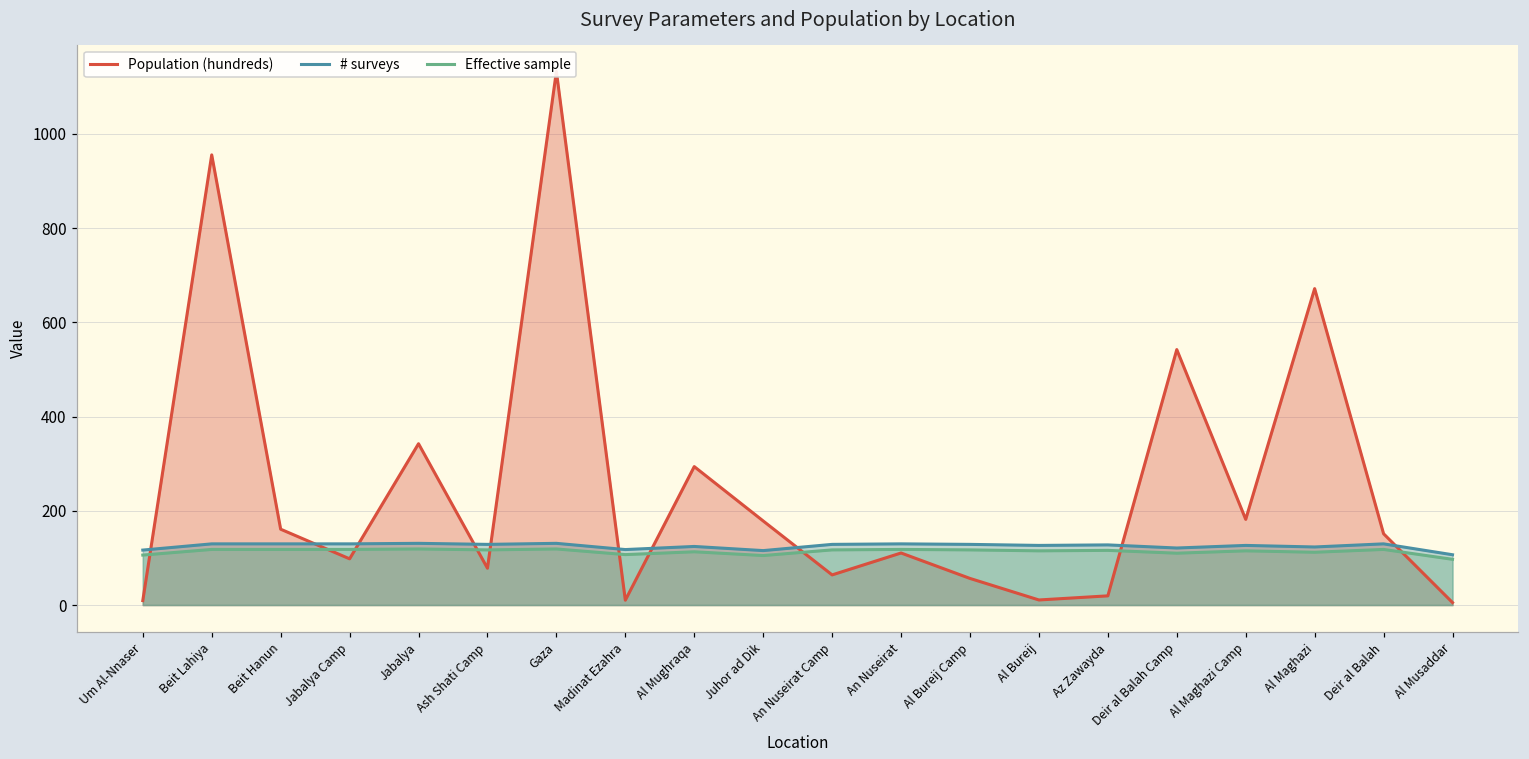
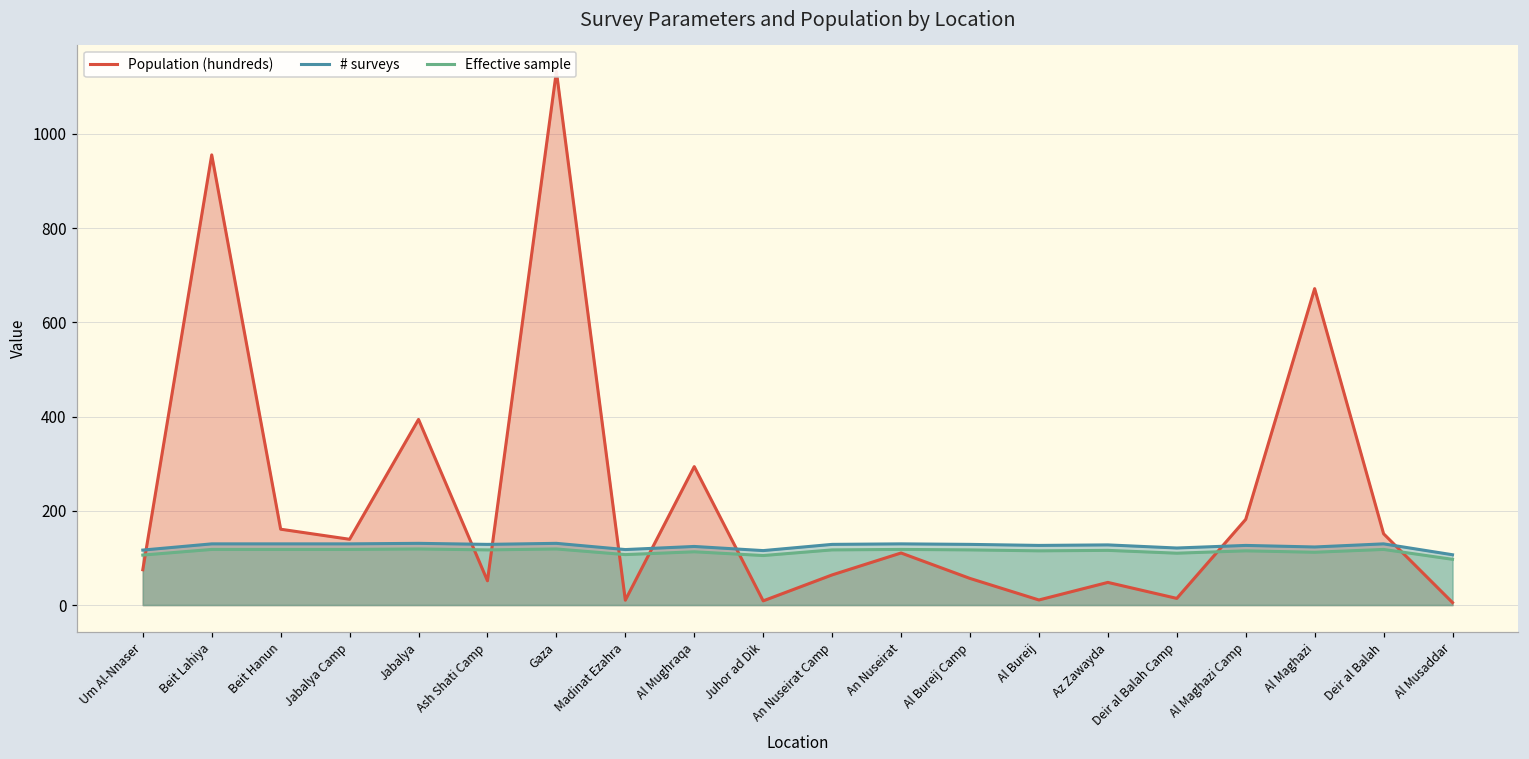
Population (hundreds), Um Al-Nnaser: 10 -> 70
Population (hundreds), Jabalya Camp: 100 -> 140
Population (hundreds), Jabalya: 340 -> 390
Population (hundreds), Ash Shati Camp: 80 -> 50
Population (hundreds), Juhor ad Dik: 180 -> 10
Population (hundreds), Az Zawayda: 20 -> 50
Population (hundreds), Deir al Balah Camp: 540 -> 10
